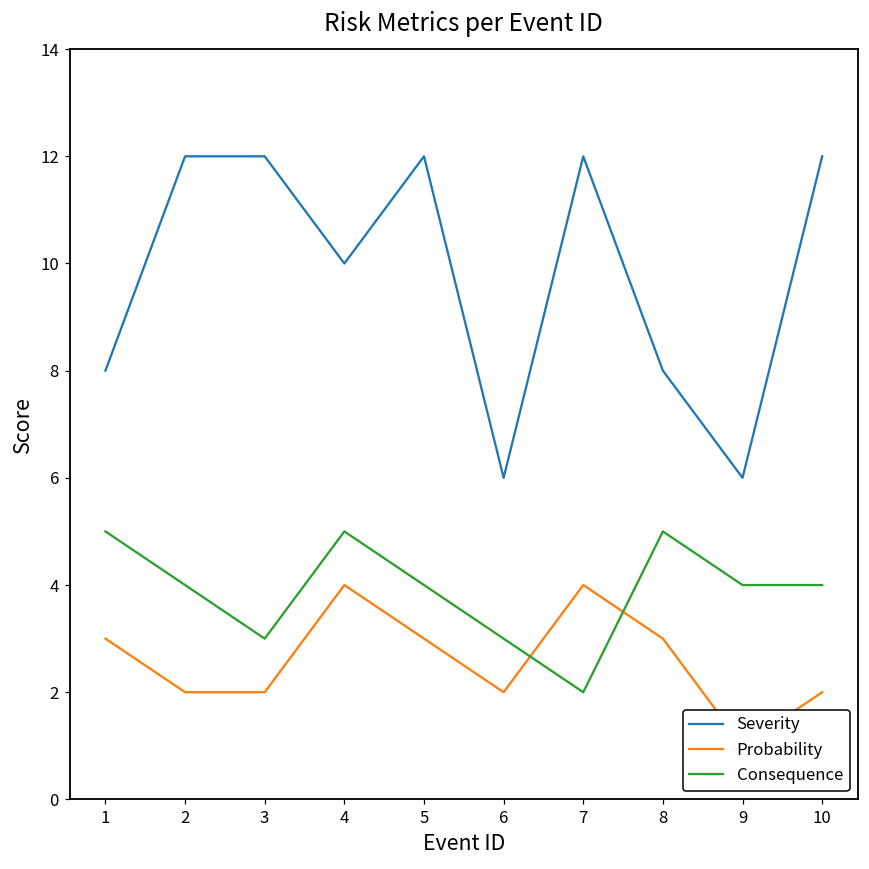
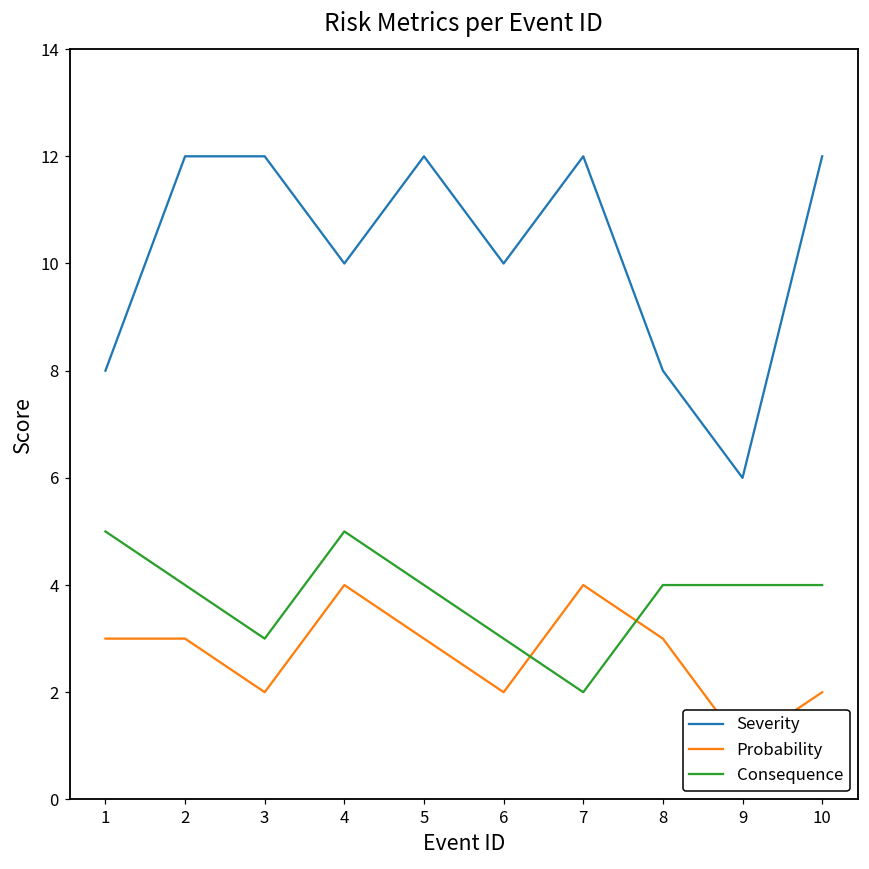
Probability, 2: 2 -> 3
Severity, 6: 6 -> 10
Consequence, 8: 5 -> 4
